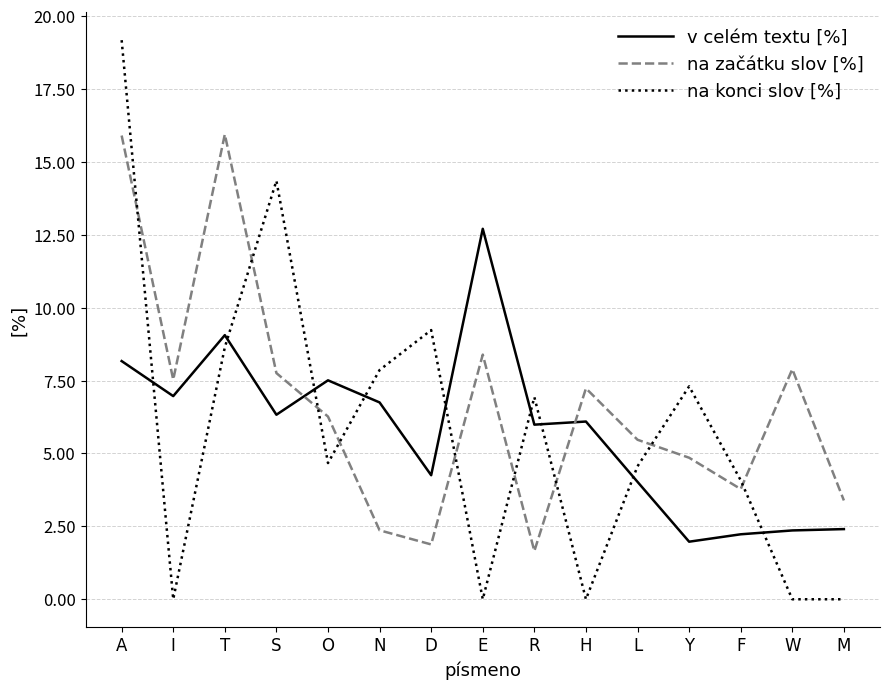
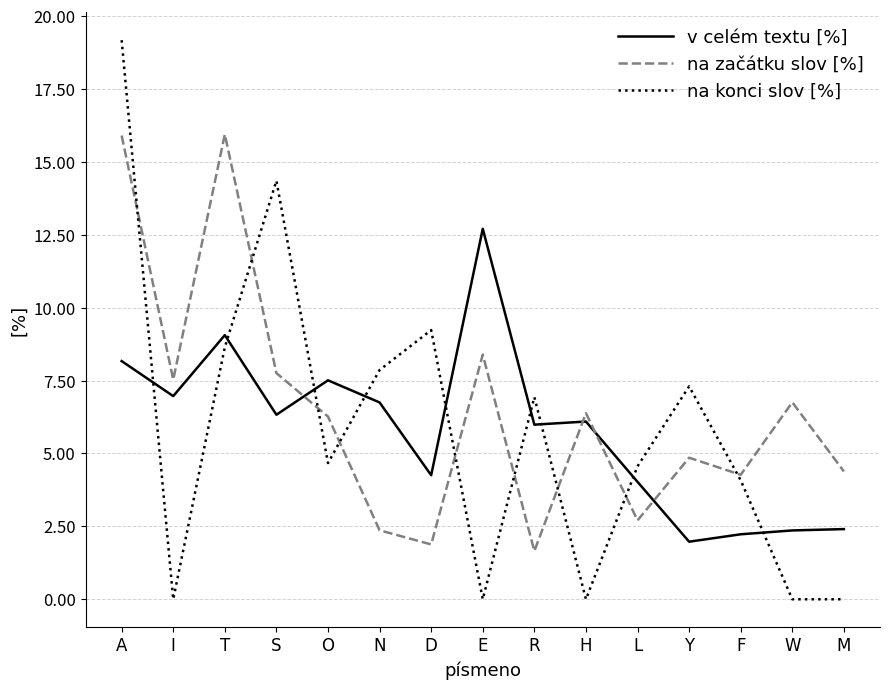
na začátku slov [%], H: 7.2 -> 6.4
na začátku slov [%], L: 5.5 -> 2.7
na začátku slov [%], F: 3.8 -> 4.3
na začátku slov [%], W: 7.9 -> 6.8
na začátku slov [%], M: 3.4 -> 4.4
